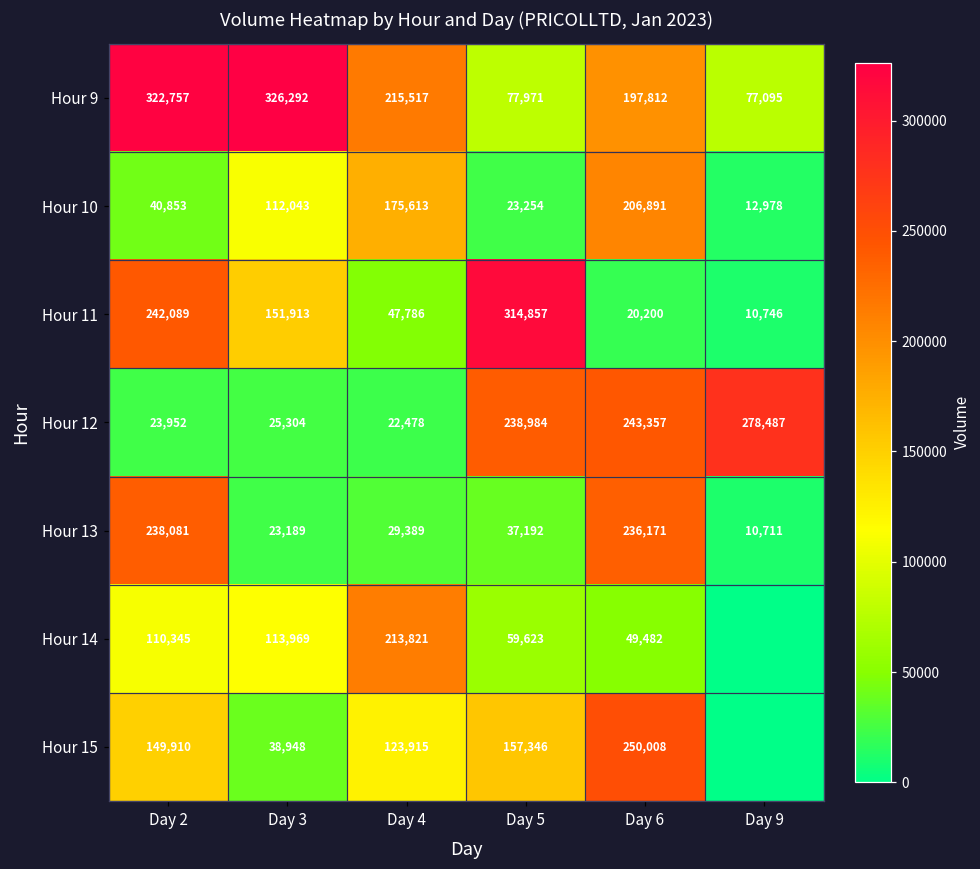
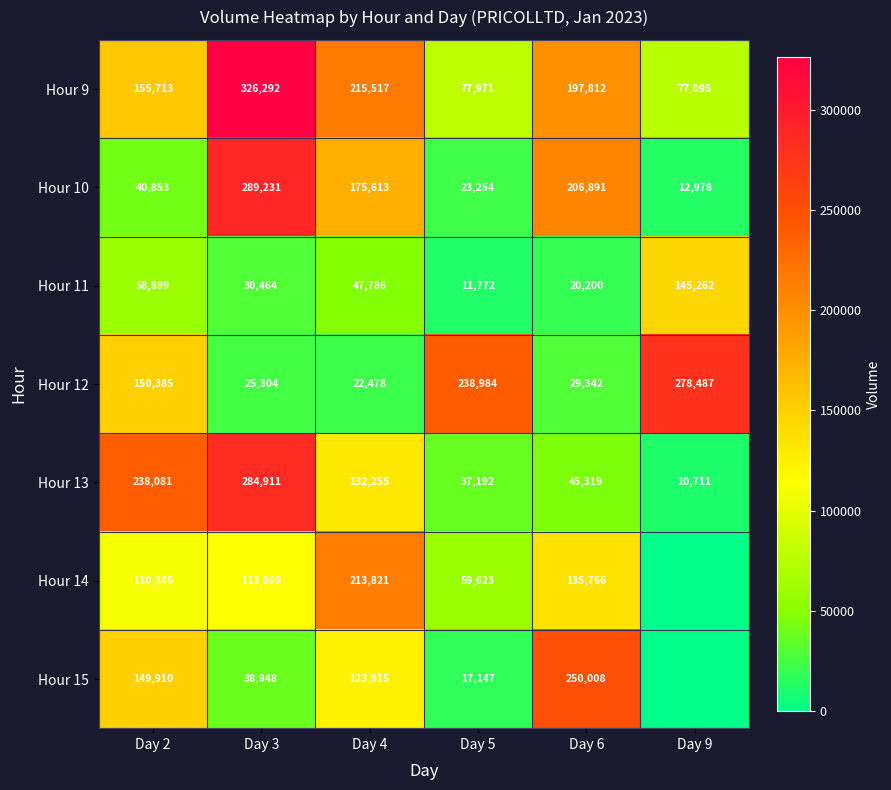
Hour 9, Day 2: 322,757 -> 155,713
Hour 10, Day 3: 112,043 -> 289,231
Hour 11, Day 2: 242,089 -> 58,899
Hour 11, Day 3: 151,913 -> 30,464
Hour 11, Day 5: 314,857 -> 11,772
Hour 11, Day 9: 10,746 -> 145,262
Hour 12, Day 2: 23,952 -> 150,385
Hour 12, Day 6: 243,357 -> 29,342
Hour 13, Day 3: 23,189 -> 284,911
Hour 13, Day 4: 29,389 -> 132,255
Hour 13, Day 6: 236,171 -> 45,319
Hour 14, Day 6: 49,482 -> 135,766
Hour 15, Day 5: 157,346 -> 17,147
